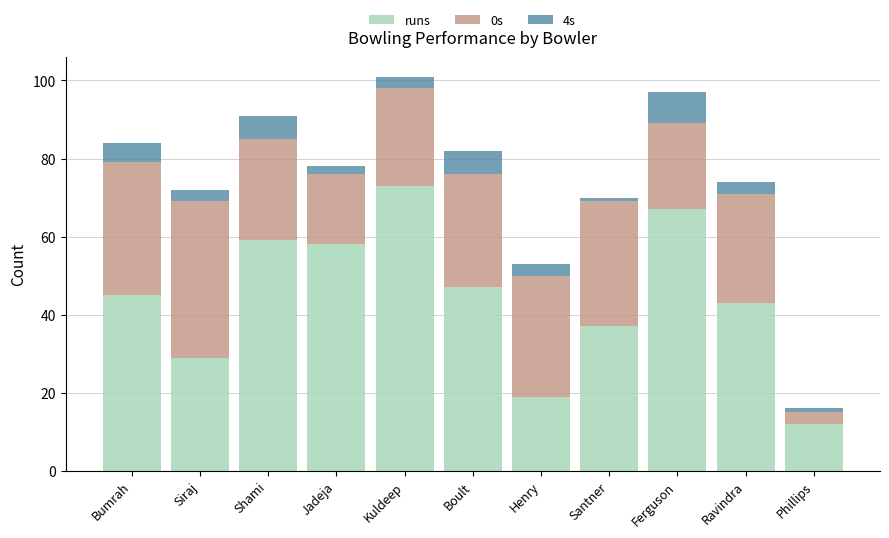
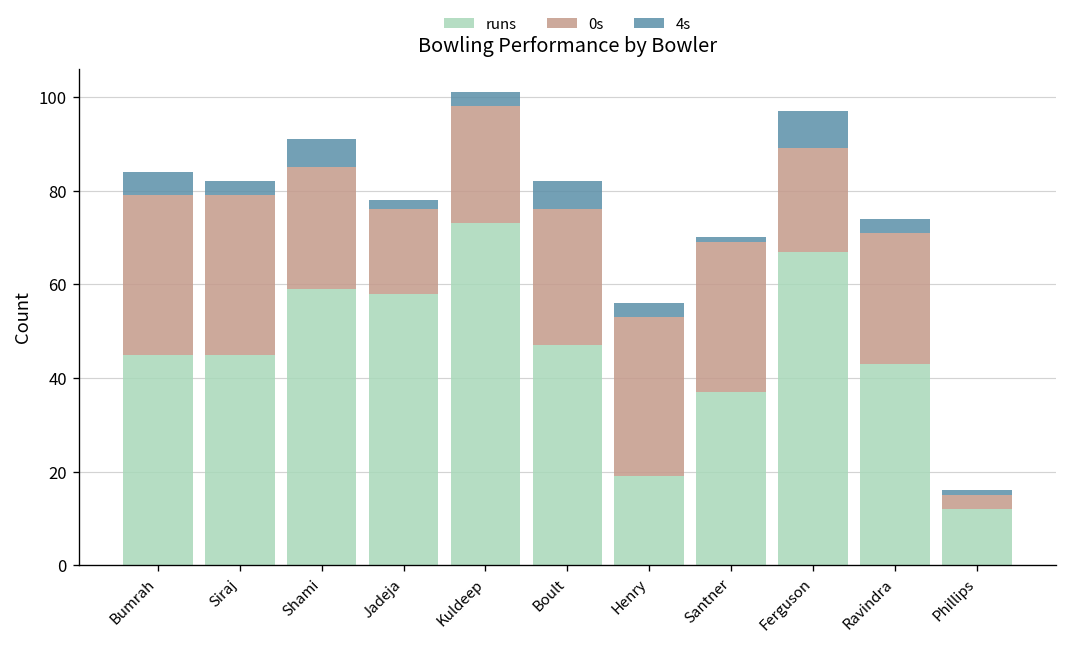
runs, Siraj: 29 -> 45
0s, Siraj: 40 -> 34
0s, Henry: 31 -> 34
